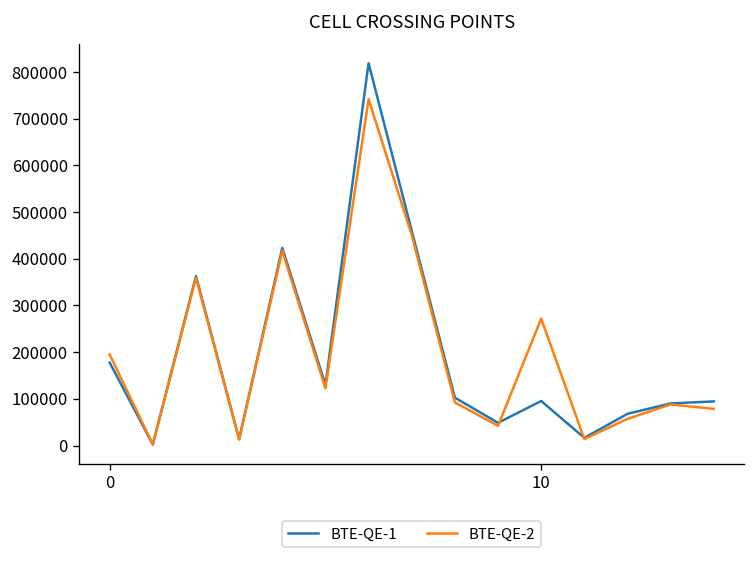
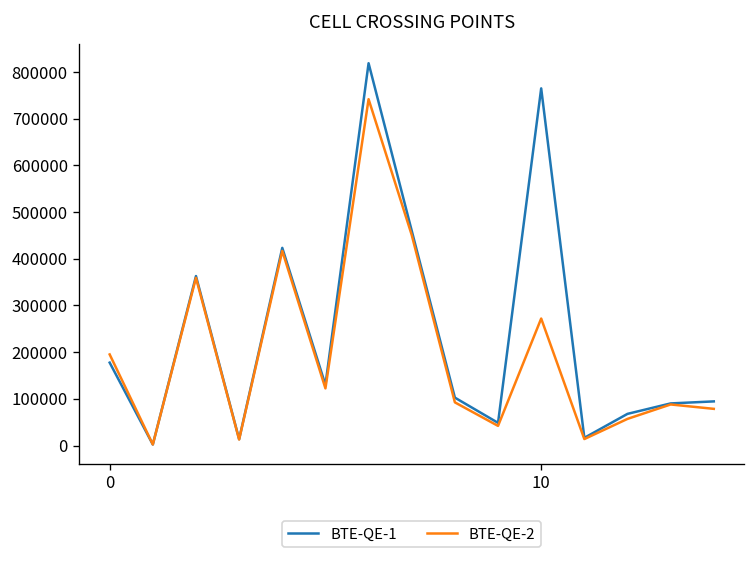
BTE-QE-1, 10: 100000 -> 760000
